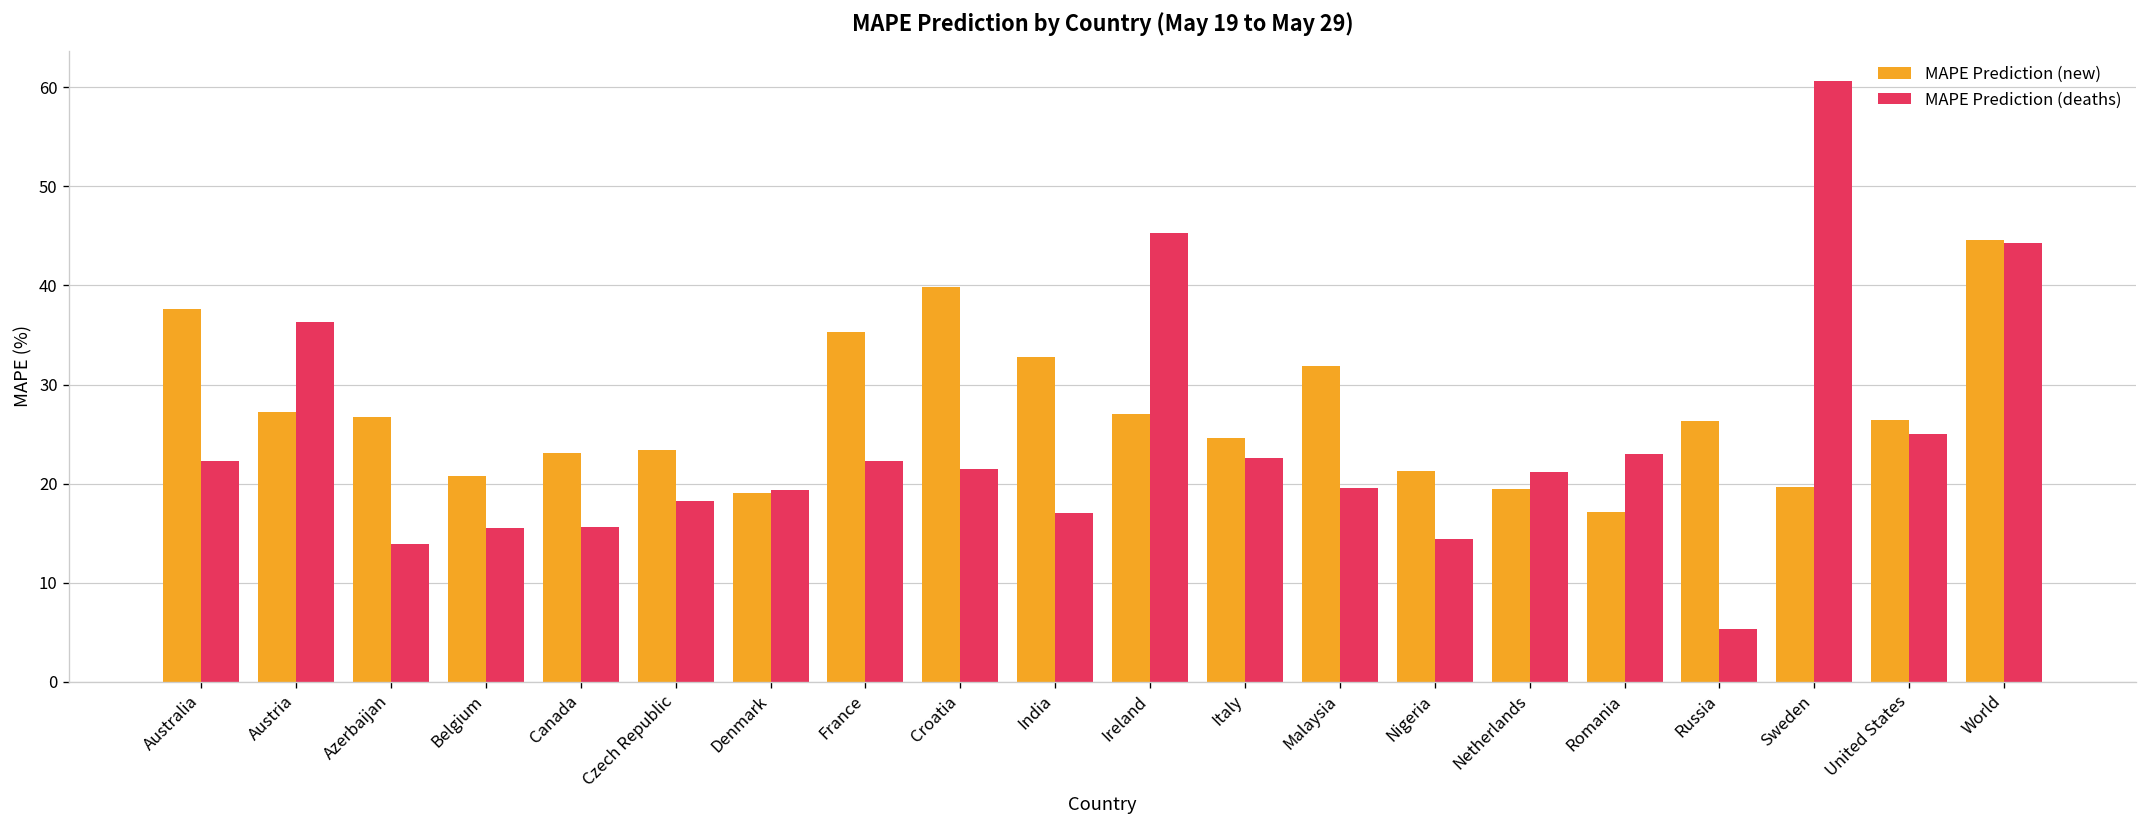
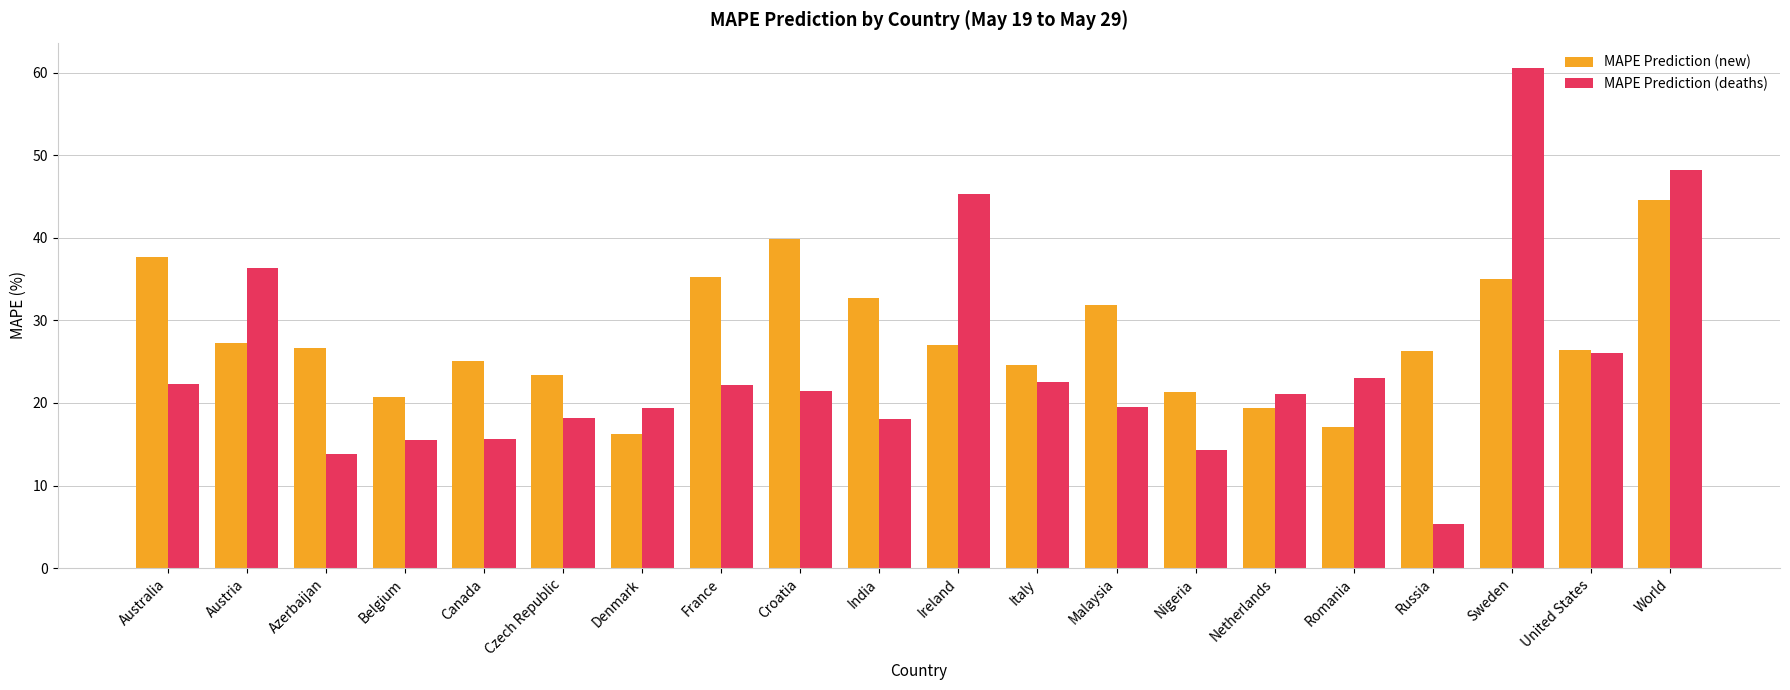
MAPE Prediction (new), Canada: 23 -> 25
MAPE Prediction (new), Denmark: 19 -> 16
MAPE Prediction (deaths), India: 17 -> 18
MAPE Prediction (new), Sweden: 20 -> 35
MAPE Prediction (deaths), United States: 25 -> 26
MAPE Prediction (deaths), World: 44 -> 48
